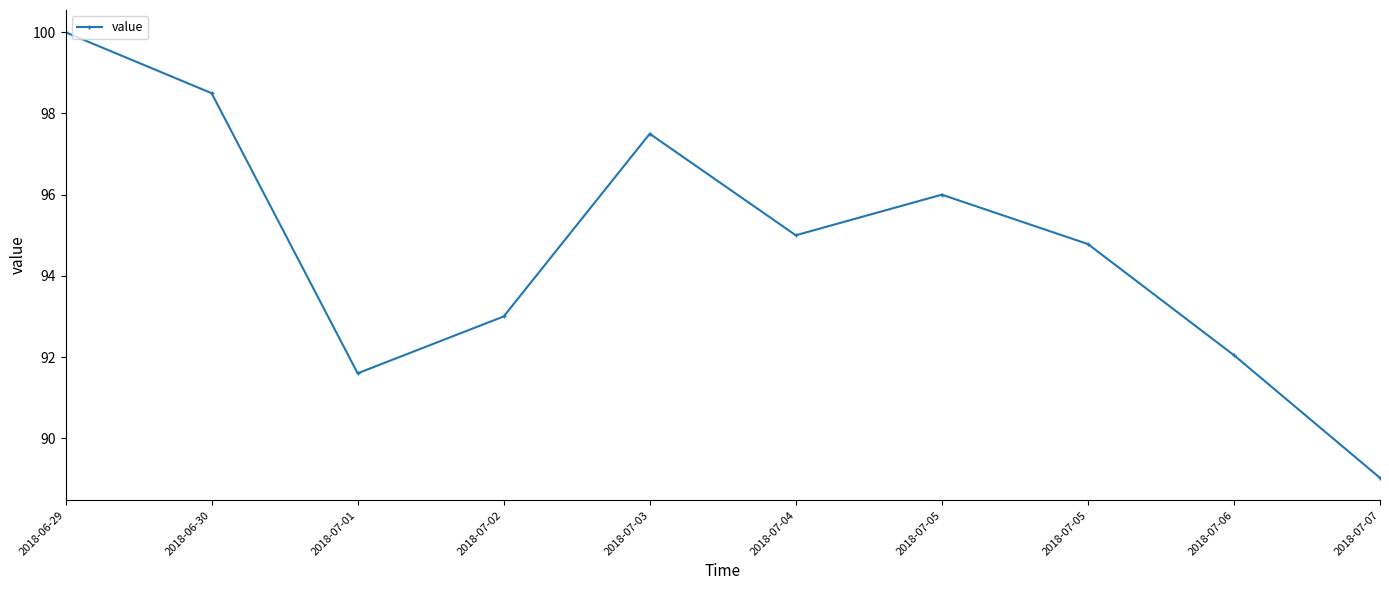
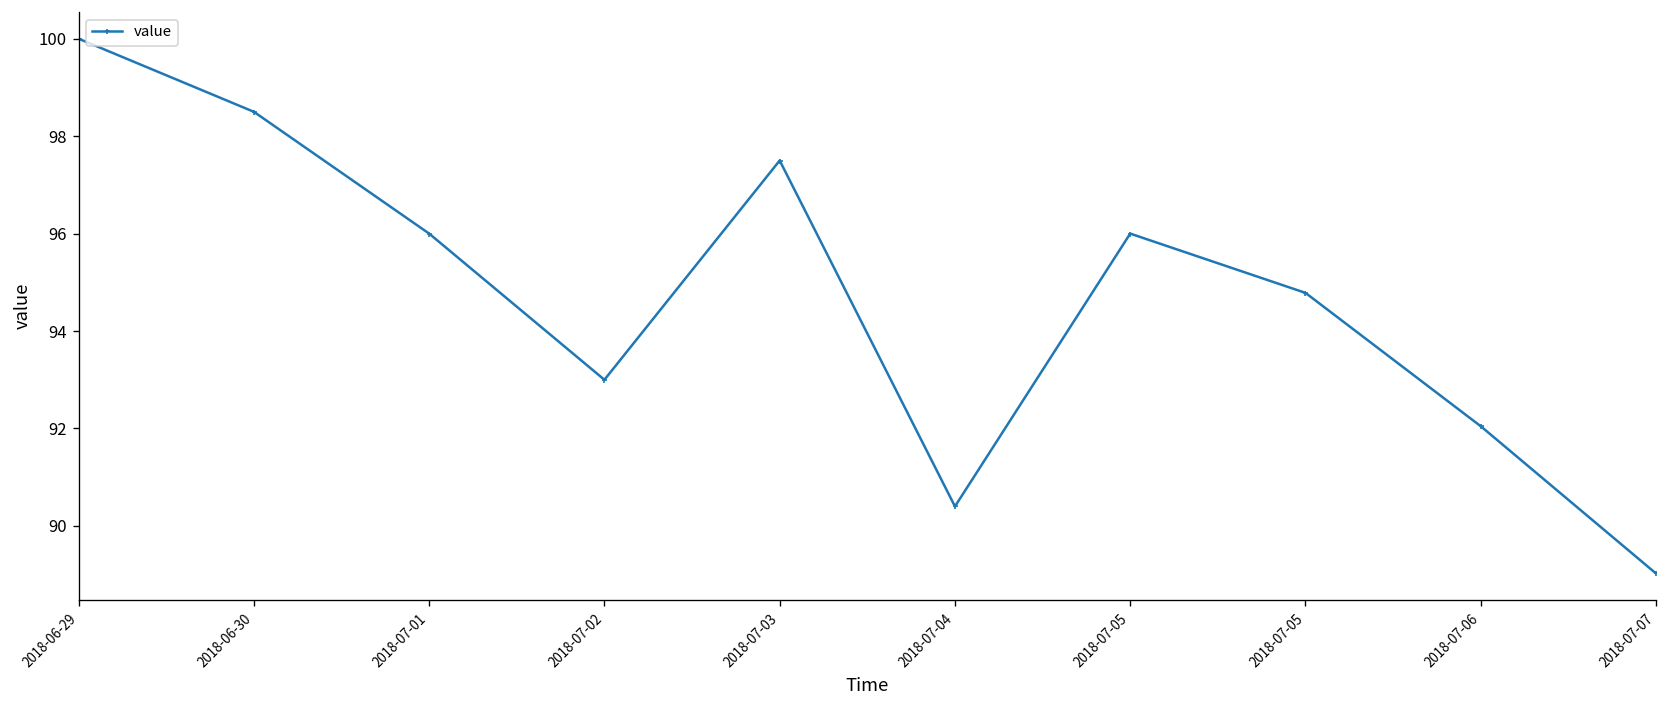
2018-07-01: 91.6 -> 96.0
2018-07-04: 95.0 -> 90.4
